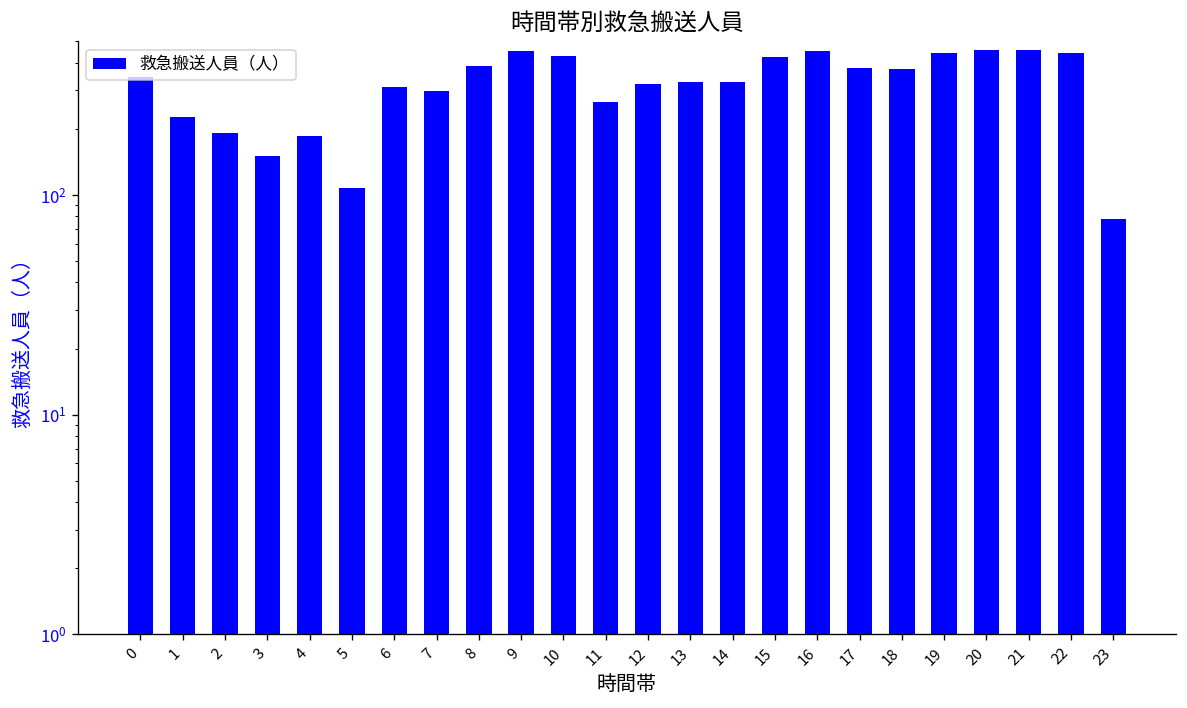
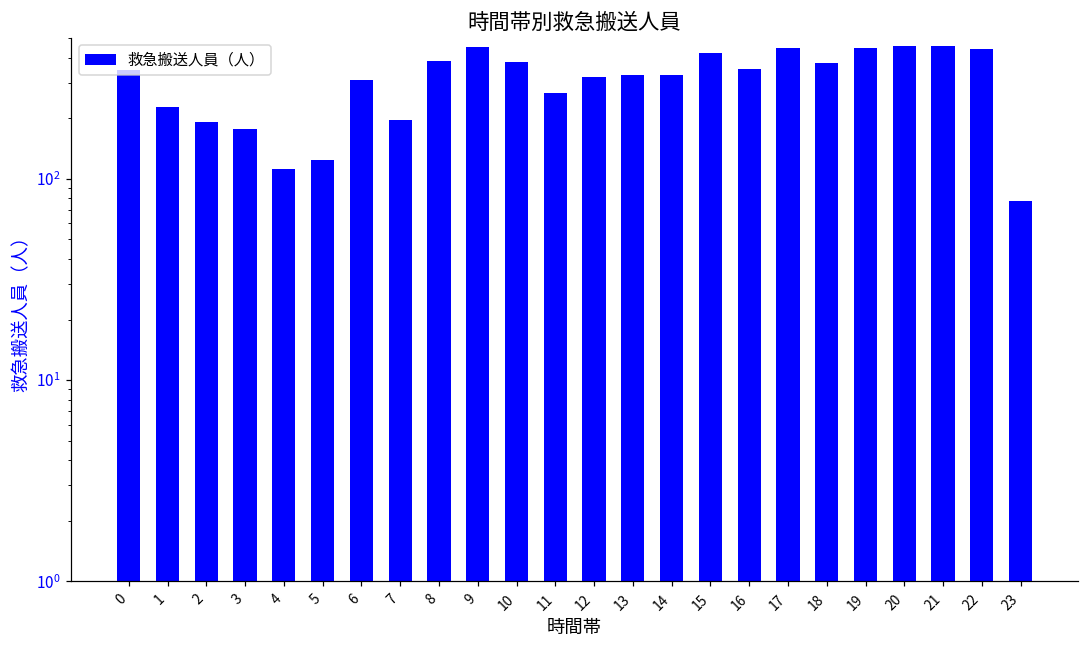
3: 150 -> 180
4: 190 -> 110
5: 110 -> 120
7: 300 -> 200
10: 430 -> 380
16: 450 -> 350
17: 380 -> 450
